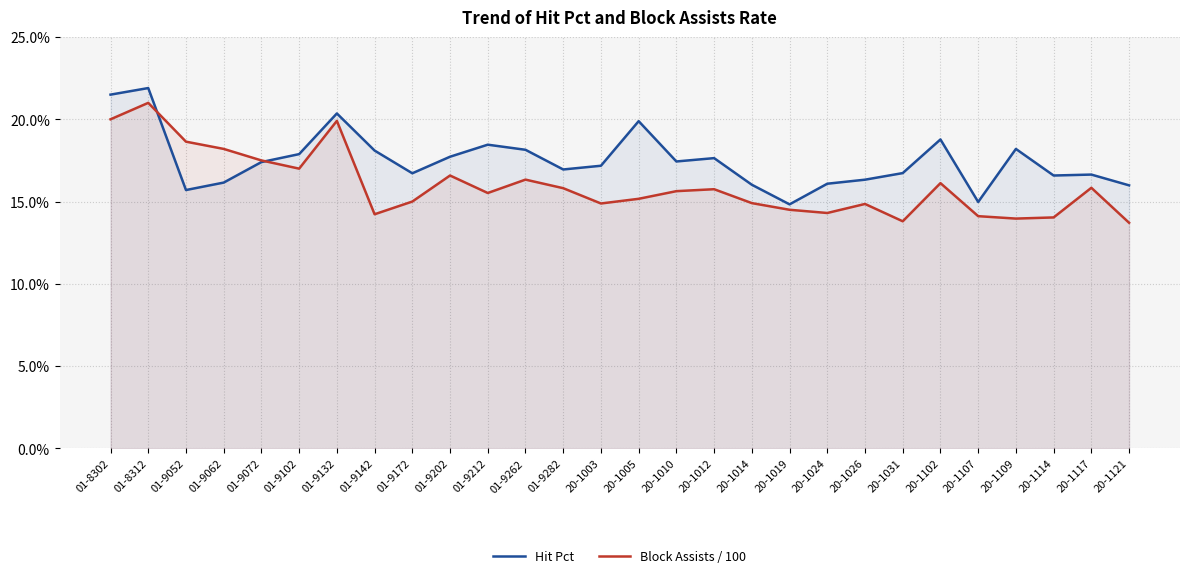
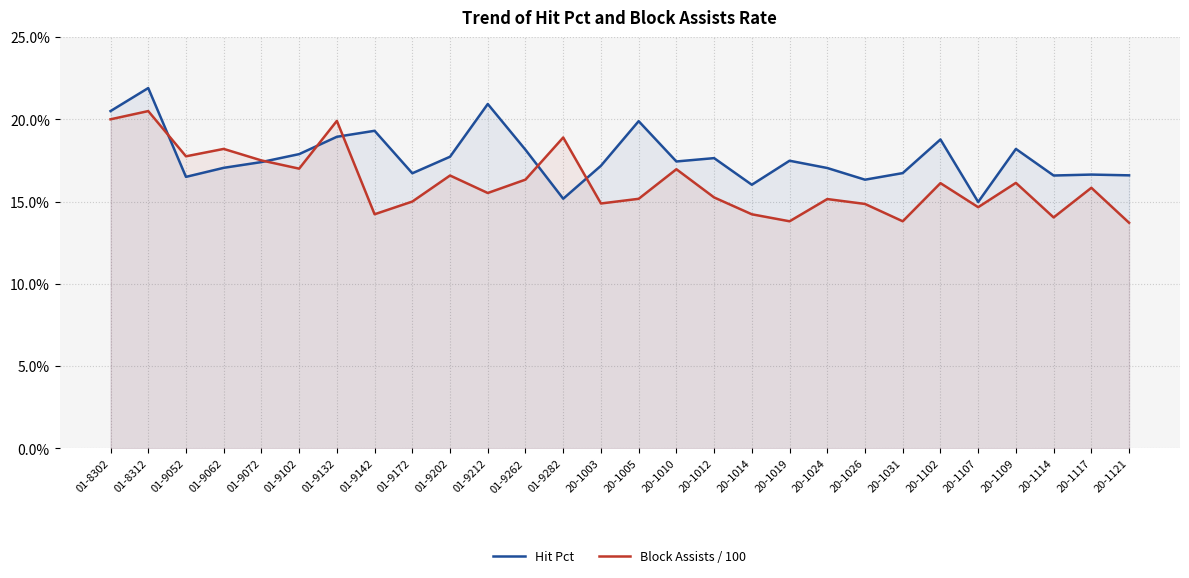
Hit Pct, 01-8302: 21.5% -> 20.5%
Block Assists / 100, 01-8312: 21.0% -> 20.5%
Hit Pct, 01-9052: 15.7% -> 16.5%
Block Assists / 100, 01-9052: 18.6% -> 17.8%
Hit Pct, 01-9062: 16.2% -> 17.0%
Hit Pct, 01-9132: 20.4% -> 18.9%
Hit Pct, 01-9142: 18.1% -> 19.3%
Hit Pct, 01-9212: 18.5% -> 20.9%
Hit Pct, 01-9282: 17.0% -> 15.2%
Block Assists / 100, 01-9282: 15.8% -> 18.9%
Block Assists / 100, 20-1010: 15.6% -> 17.0%
Block Assists / 100, 20-1012: 15.8% -> 15.3%
Block Assists / 100, 20-1014: 14.9% -> 14.2%
Hit Pct, 20-1019: 14.8% -> 17.5%
Block Assists / 100, 20-1019: 14.5% -> 13.8%
Hit Pct, 20-1024: 16.1% -> 17.0%
Block Assists / 100, 20-1024: 14.3% -> 15.2%
Block Assists / 100, 20-1107: 14.1% -> 14.7%
Block Assists / 100, 20-1109: 14.0% -> 16.1%
Hit Pct, 20-1121: 16.0% -> 16.6%
